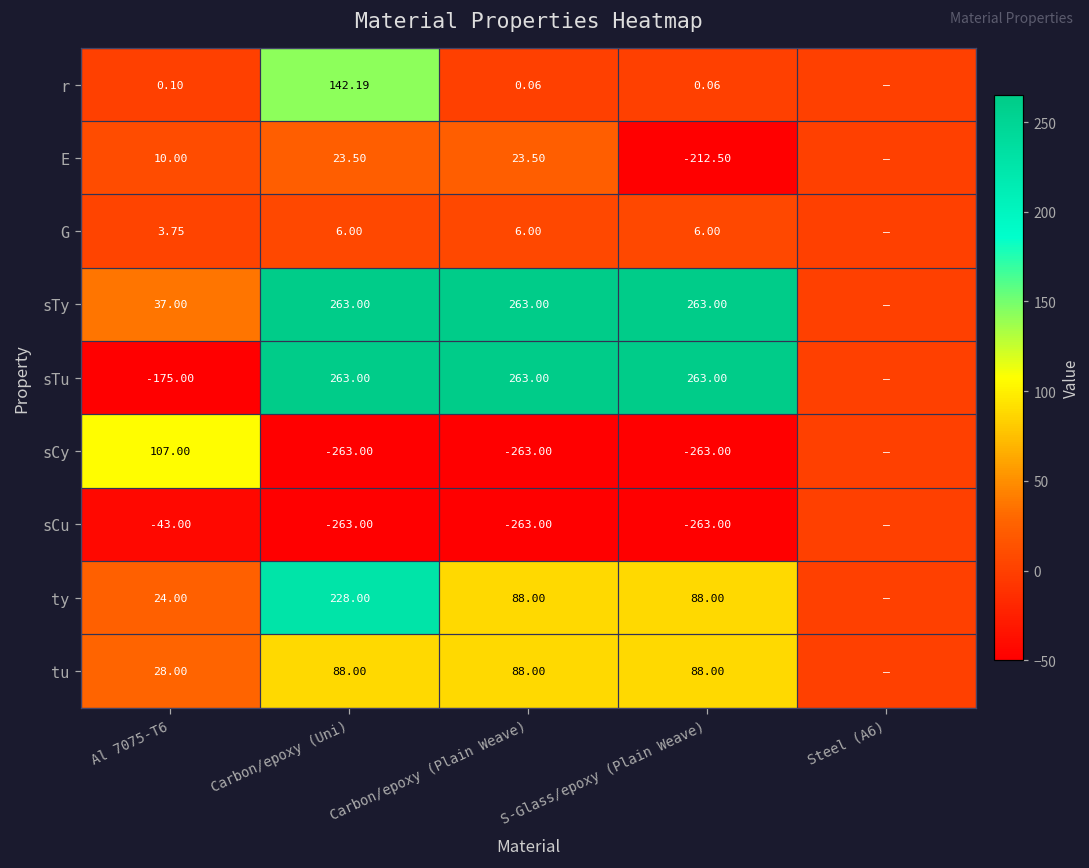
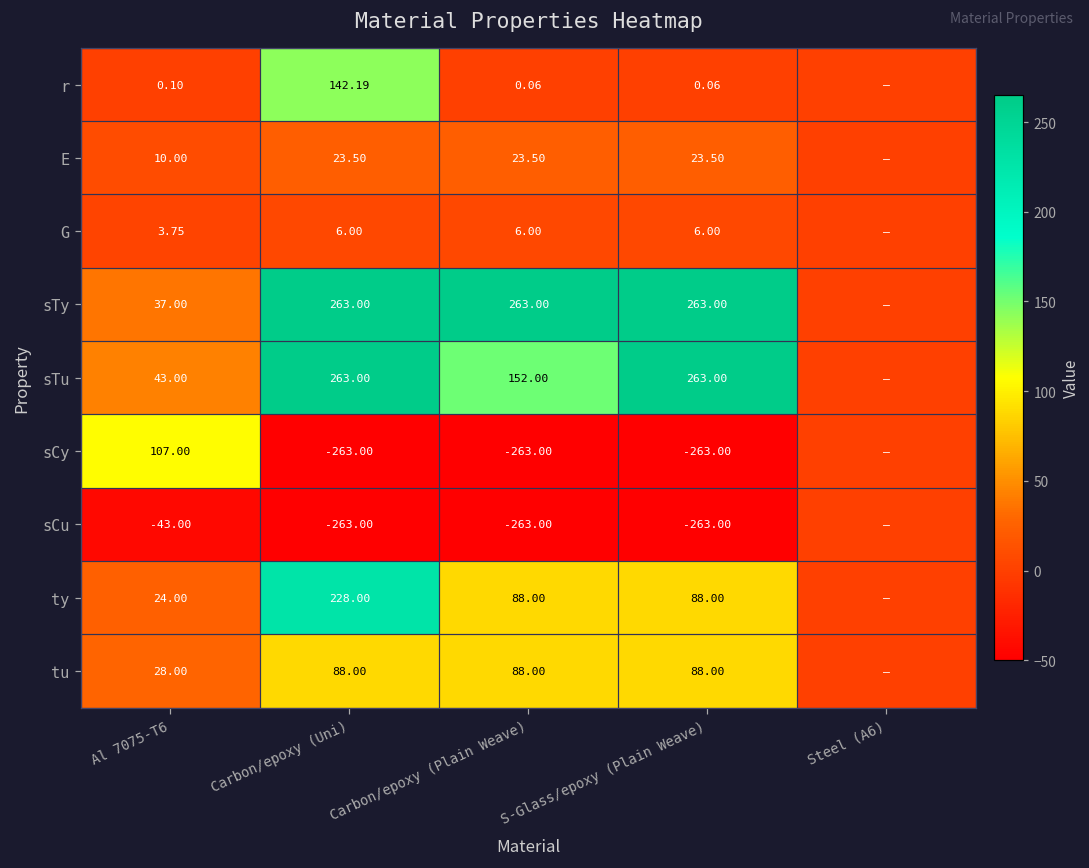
E, S-Glass/epoxy (Plain Weave): -212.50 -> 23.50
sTu, Al 7075-T6: -175.00 -> 43.00
sTu, Carbon/epoxy (Plain Weave): 263.00 -> 152.00
